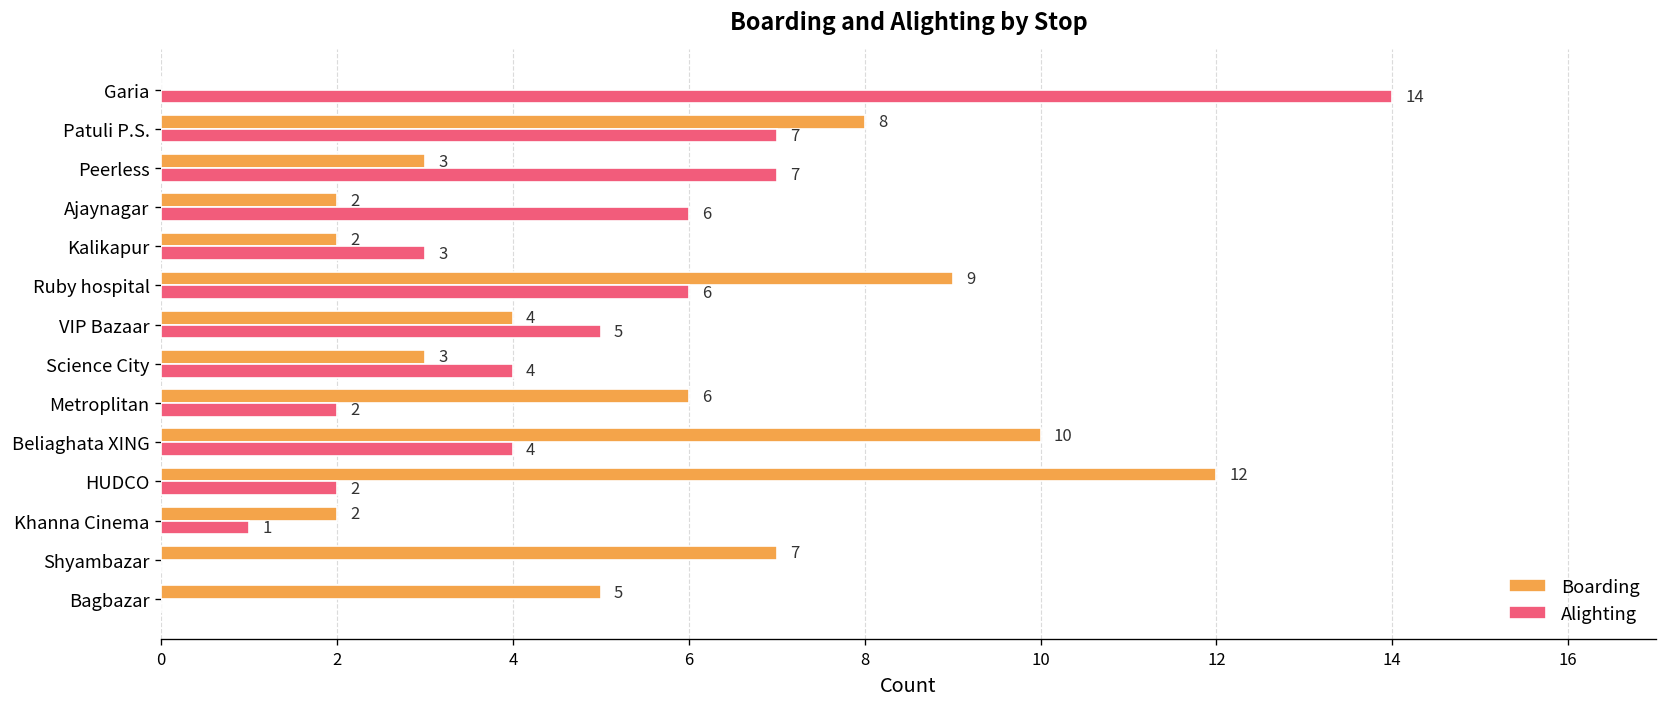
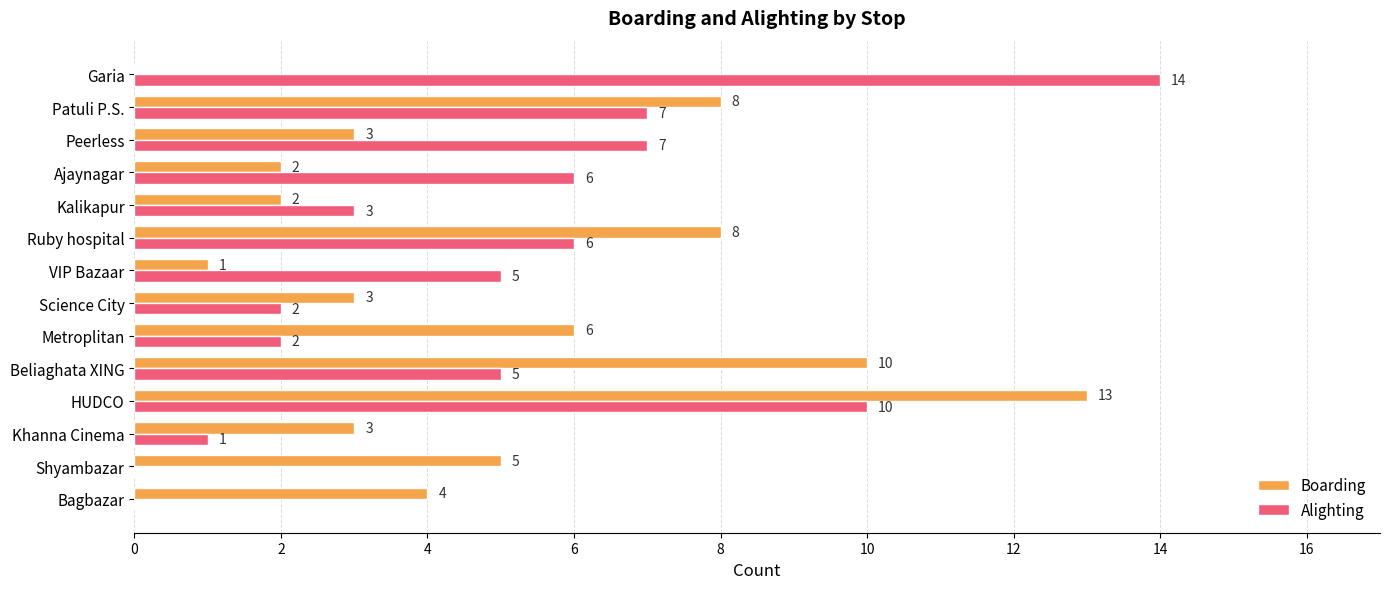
Boarding, Ruby hospital: 9 -> 8
Boarding, VIP Bazaar: 4 -> 1
Alighting, Science City: 4 -> 2
Alighting, Beliaghata XING: 4 -> 5
Boarding, HUDCO: 12 -> 13
Alighting, HUDCO: 2 -> 10
Boarding, Khanna Cinema: 2 -> 3
Boarding, Shyambazar: 7 -> 5
Boarding, Bagbazar: 5 -> 4
